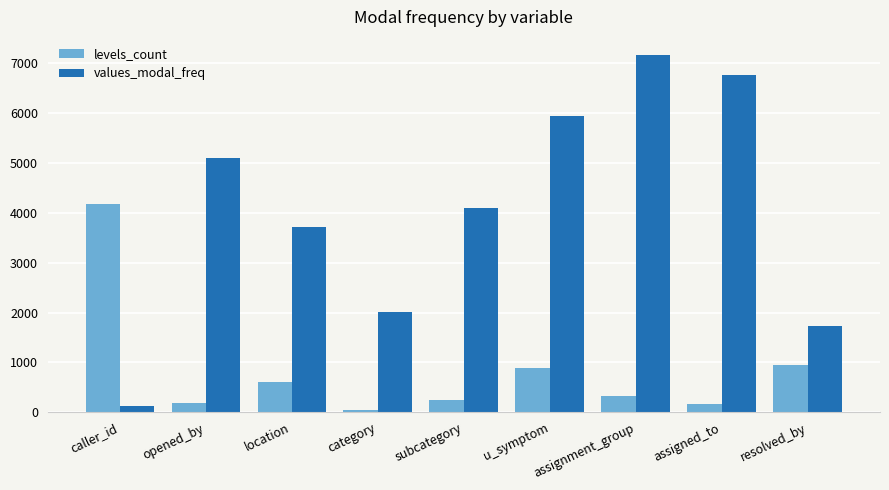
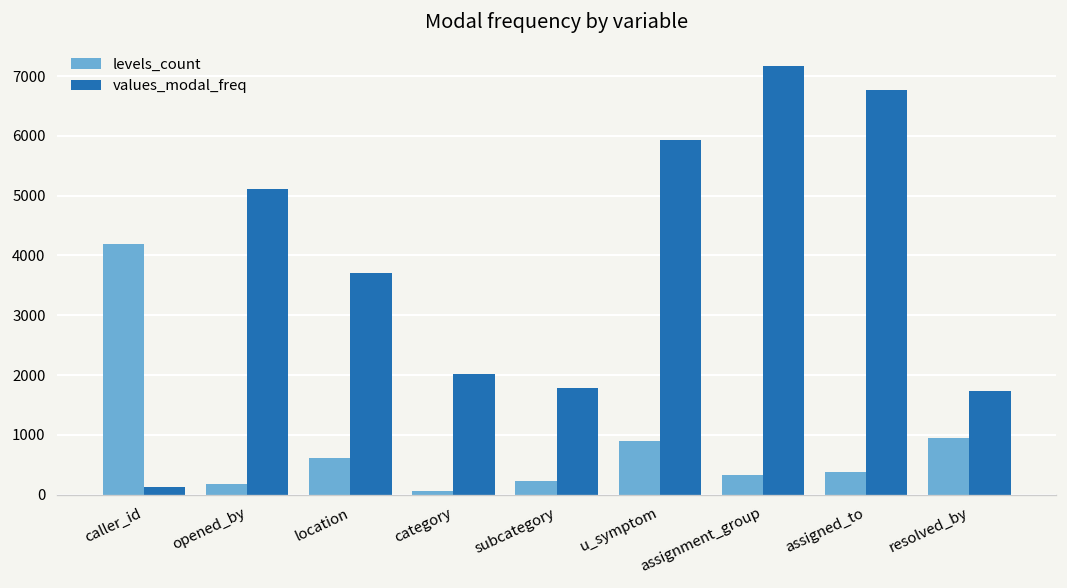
values_modal_freq, subcategory: 4100 -> 1800
levels_count, assigned_to: 200 -> 400
